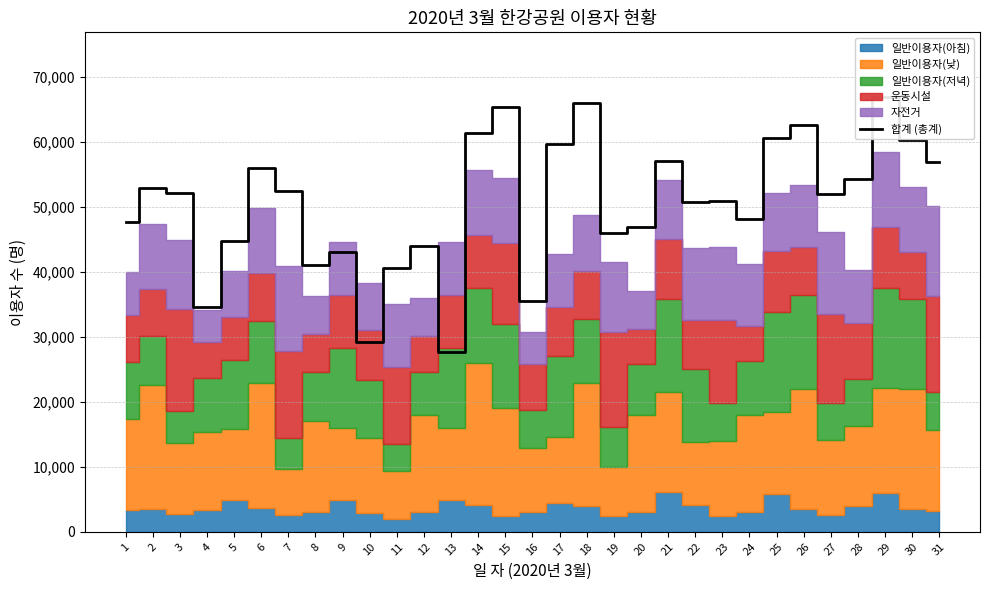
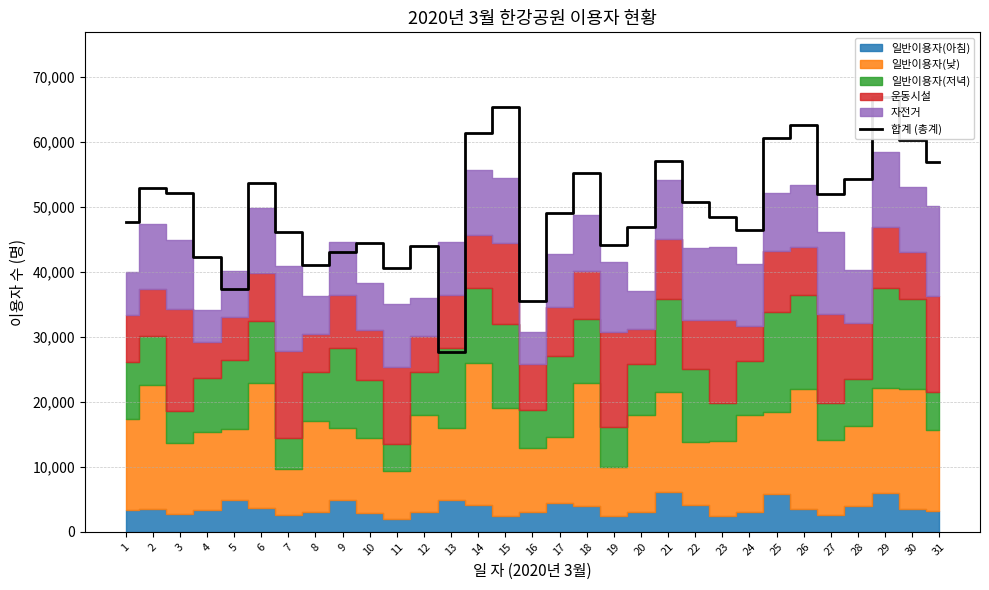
합계 (총계), 4: 35,000 -> 42,000
합계 (총계), 5: 45,000 -> 37,000
합계 (총계), 6: 56,000 -> 54,000
합계 (총계), 7: 52,000 -> 46,000
합계 (총계), 10: 29,000 -> 44,000
합계 (총계), 17: 60,000 -> 49,000
합계 (총계), 18: 66,000 -> 55,000
합계 (총계), 19: 46,000 -> 44,000
합계 (총계), 23: 51,000 -> 48,000
합계 (총계), 24: 48,000 -> 47,000
